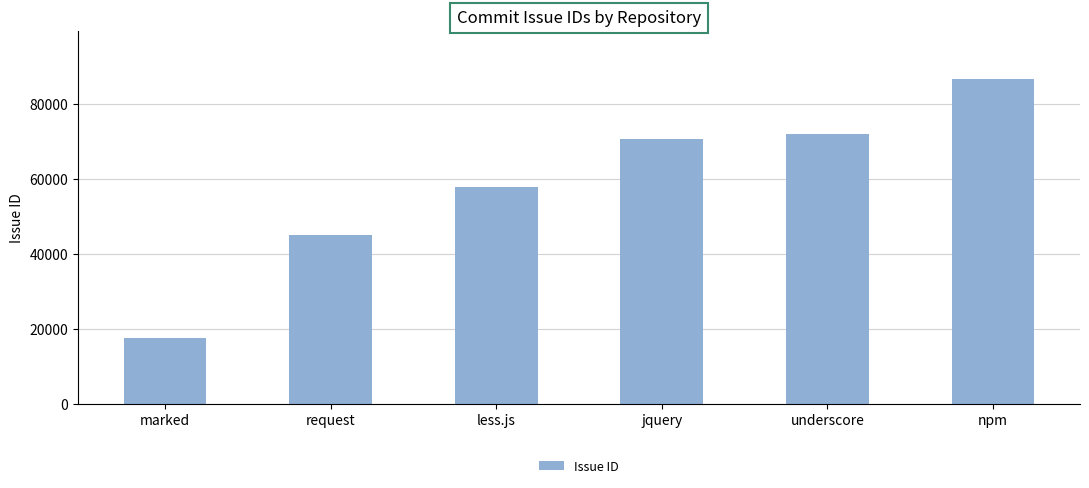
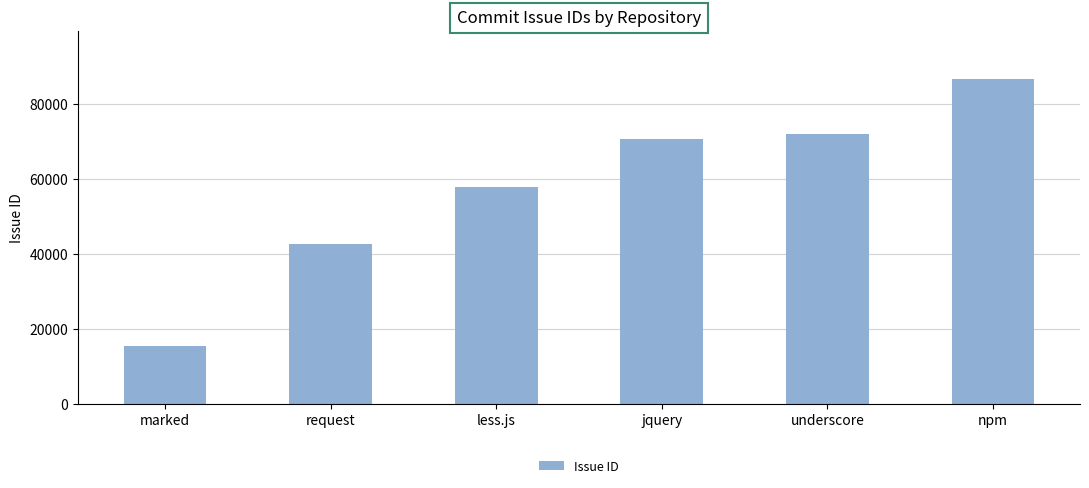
marked: 18000 -> 15000
request: 45000 -> 43000
